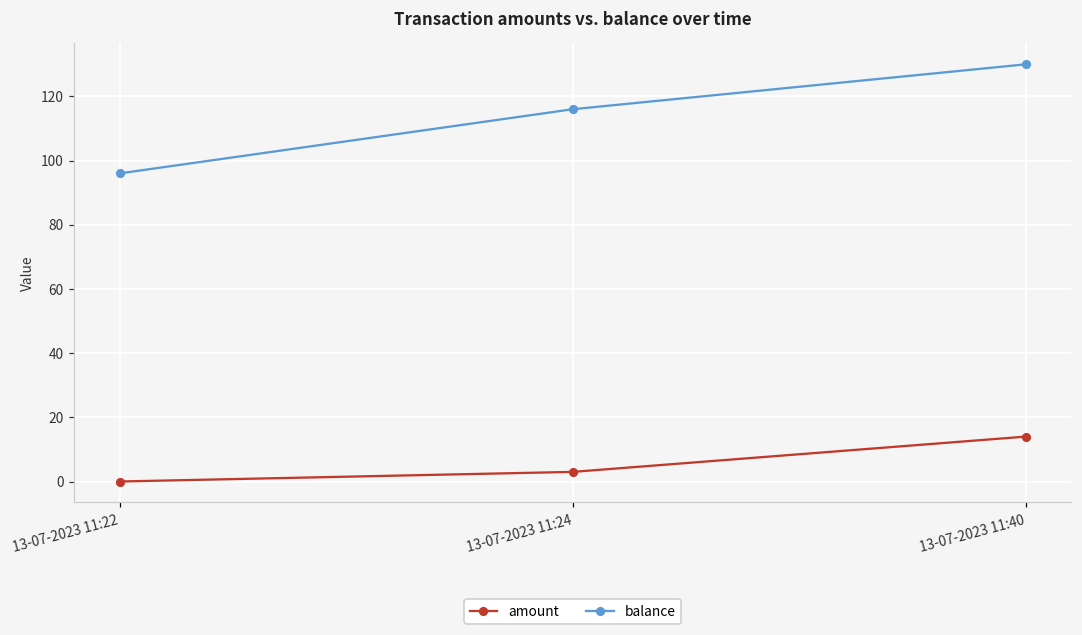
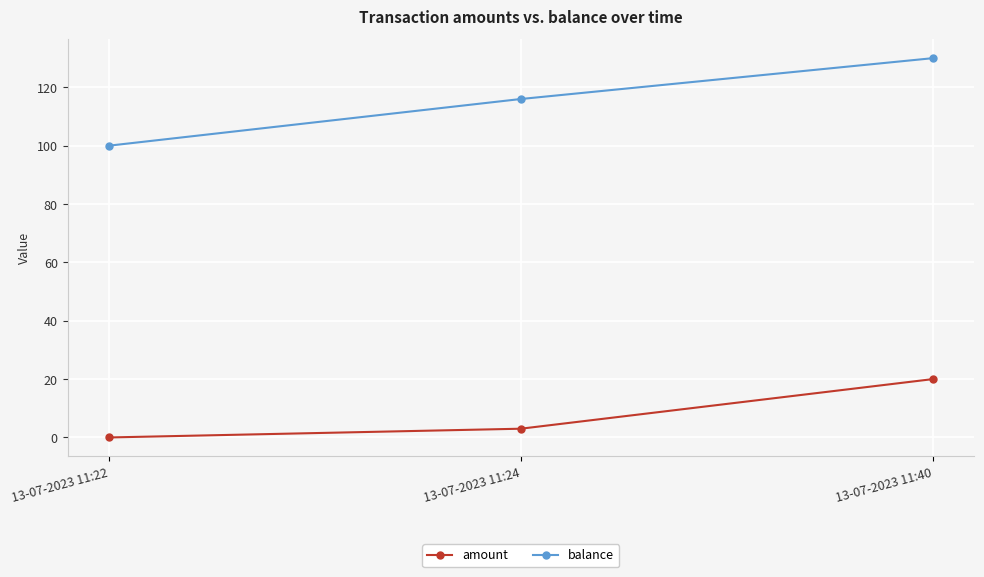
balance, 13-07-2023 11:22: 96 -> 100
amount, 13-07-2023 11:40: 14 -> 20
